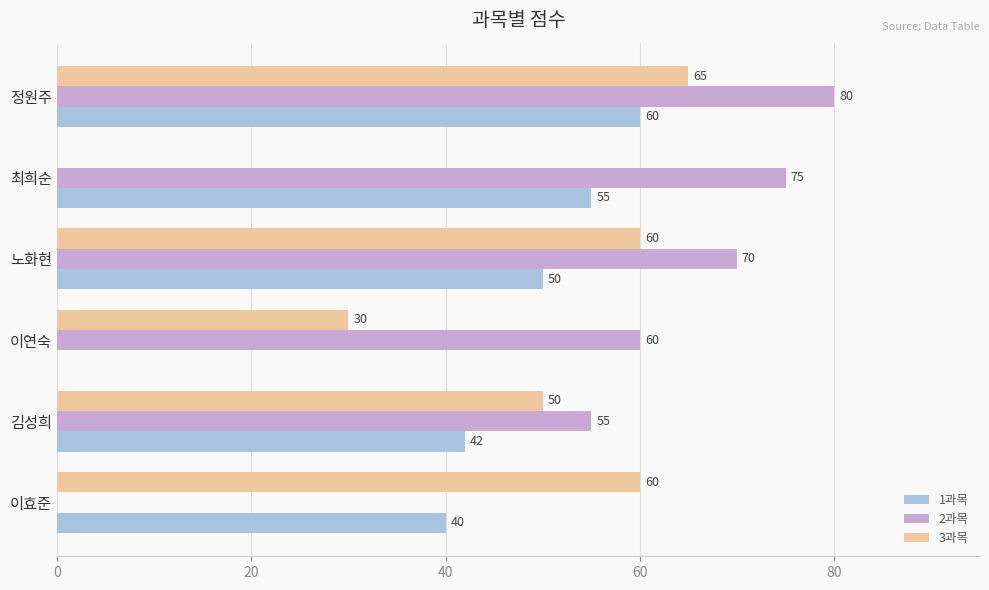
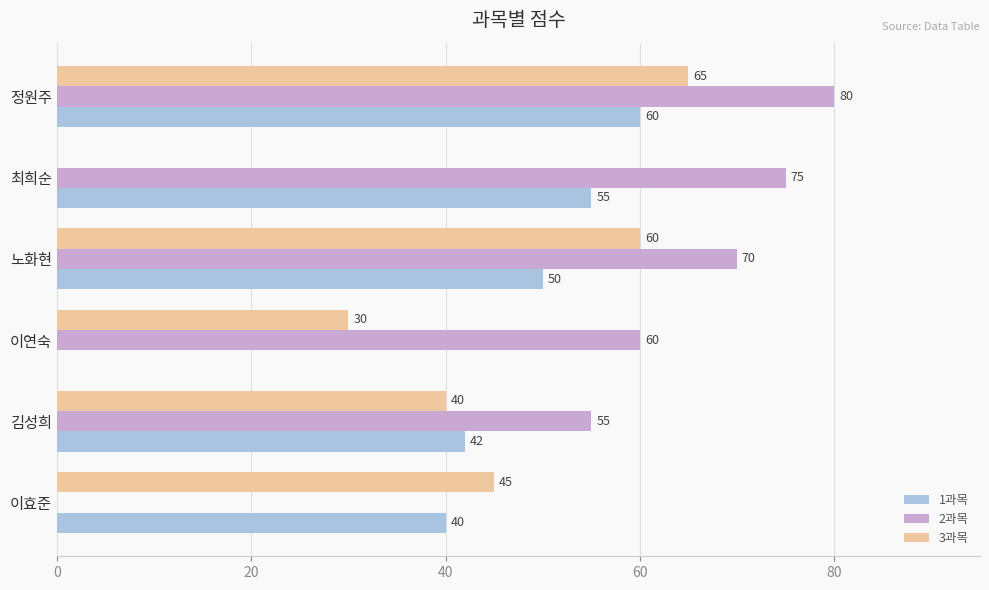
3과목, 김성희: 50 -> 40
3과목, 이효준: 60 -> 45
